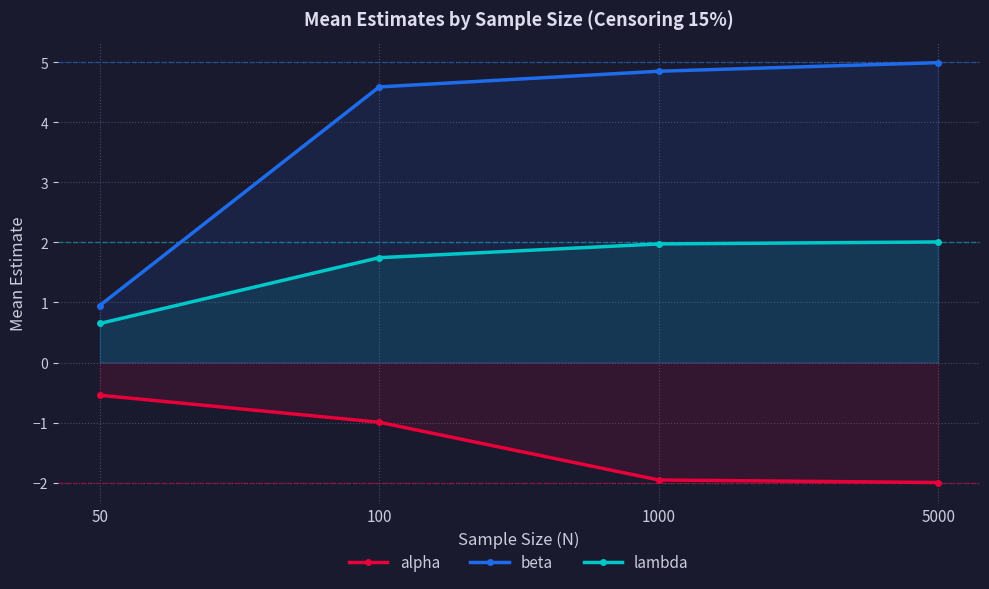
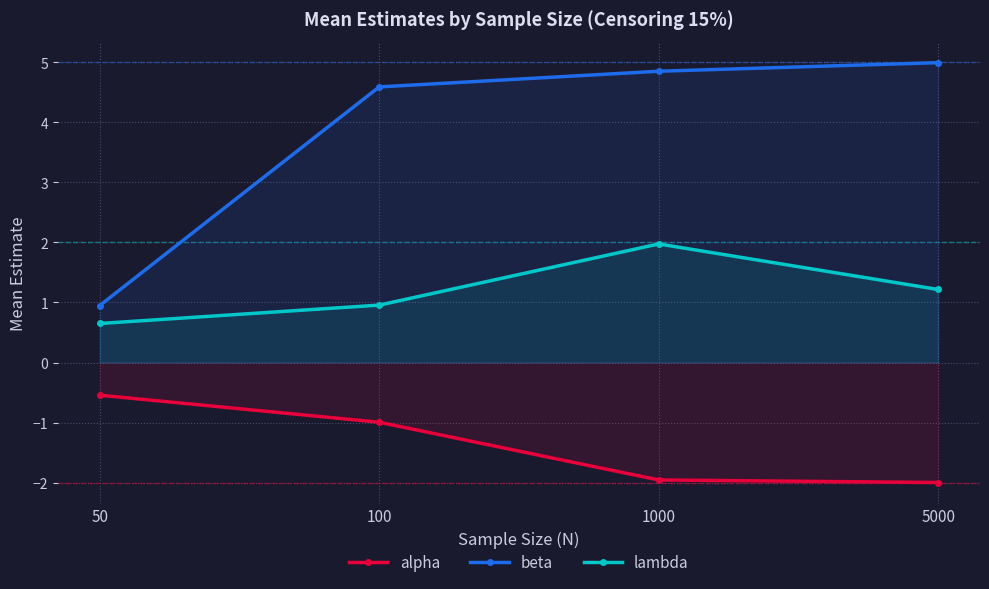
lambda, 100: 1.7 -> 1.0
lambda, 5000: 2.0 -> 1.2
